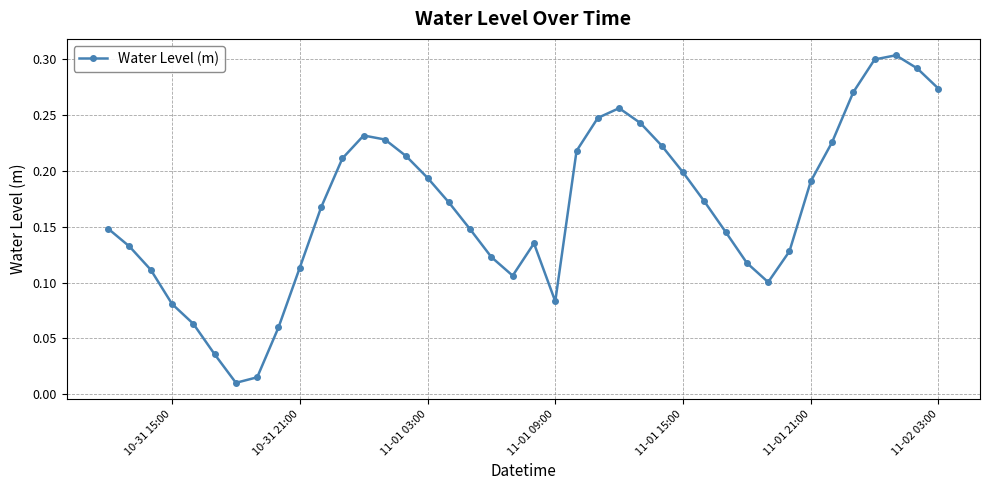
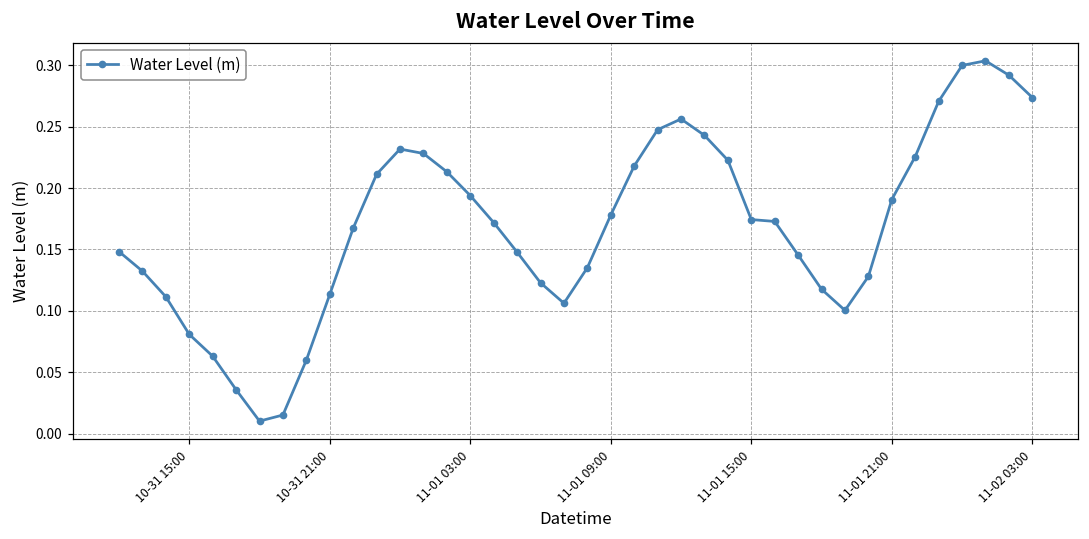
11-01 09:00: 0.083 -> 0.178
11-01 15:00: 0.199 -> 0.174
